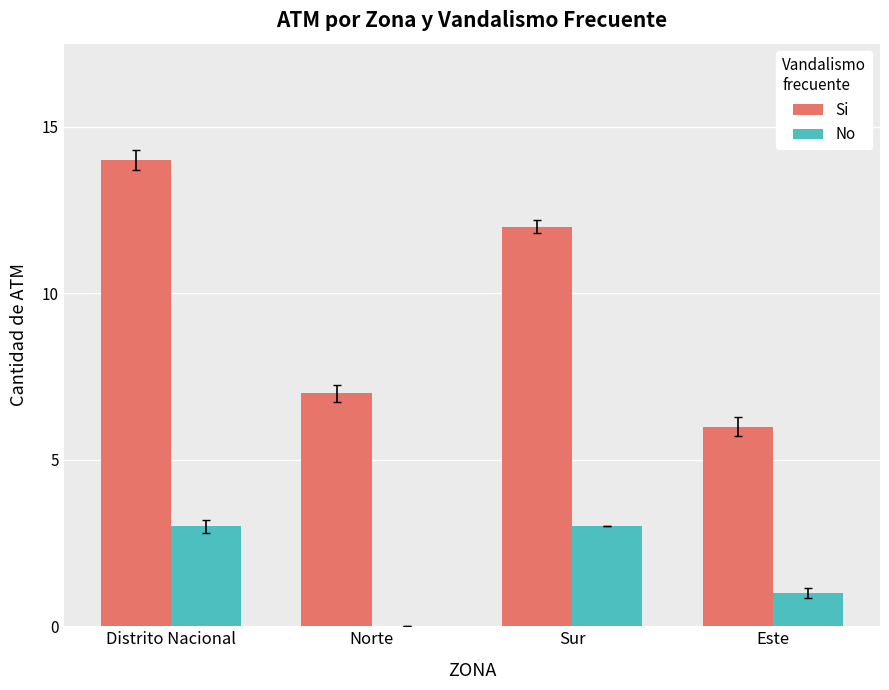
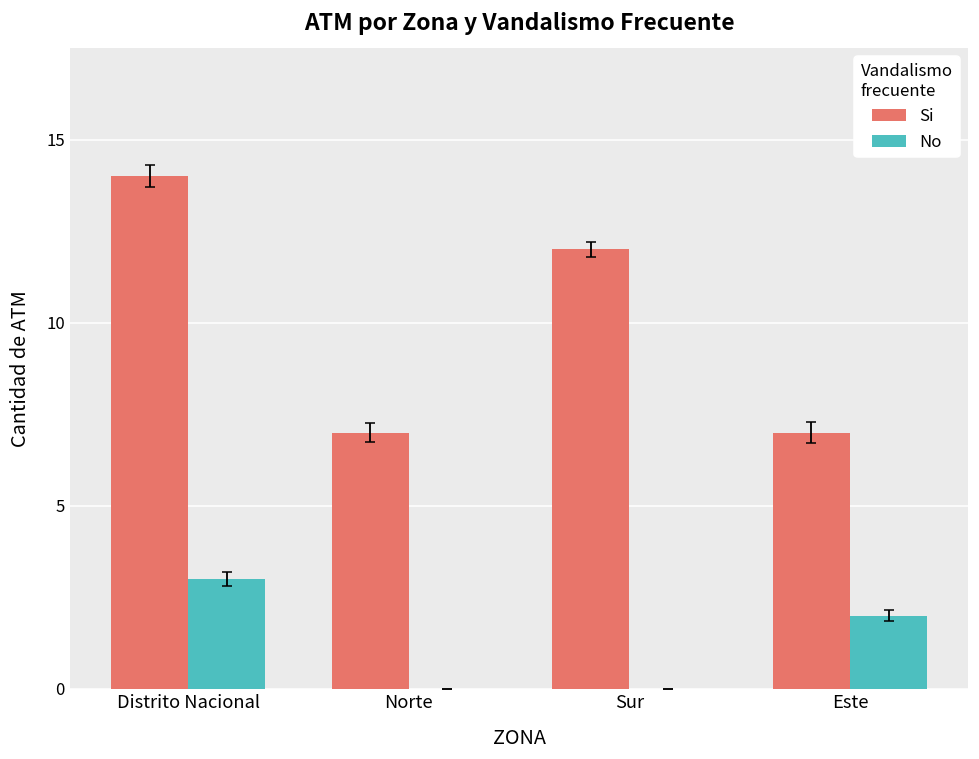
No, Sur: 3 -> 0
Si, Este: 6 -> 7
No, Este: 1 -> 2
